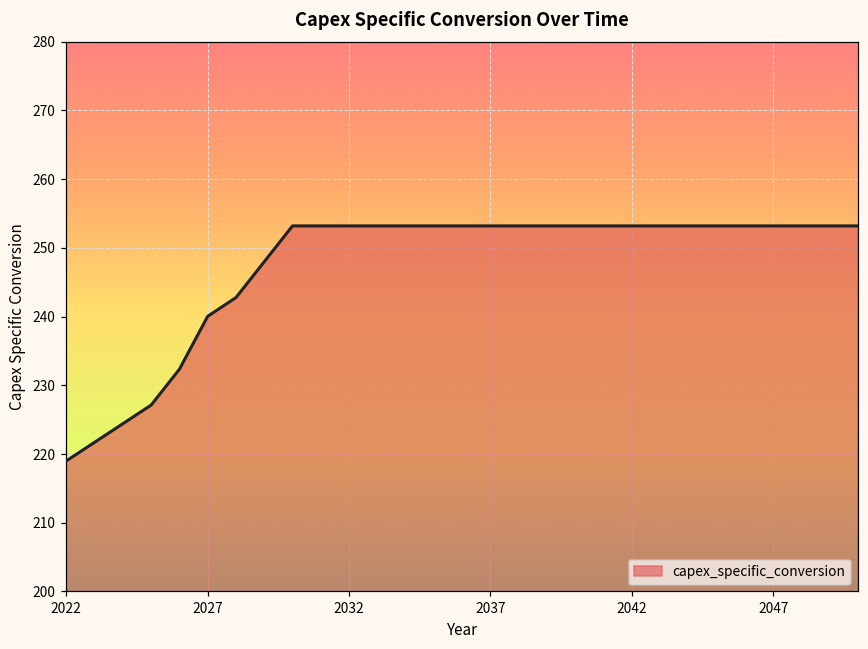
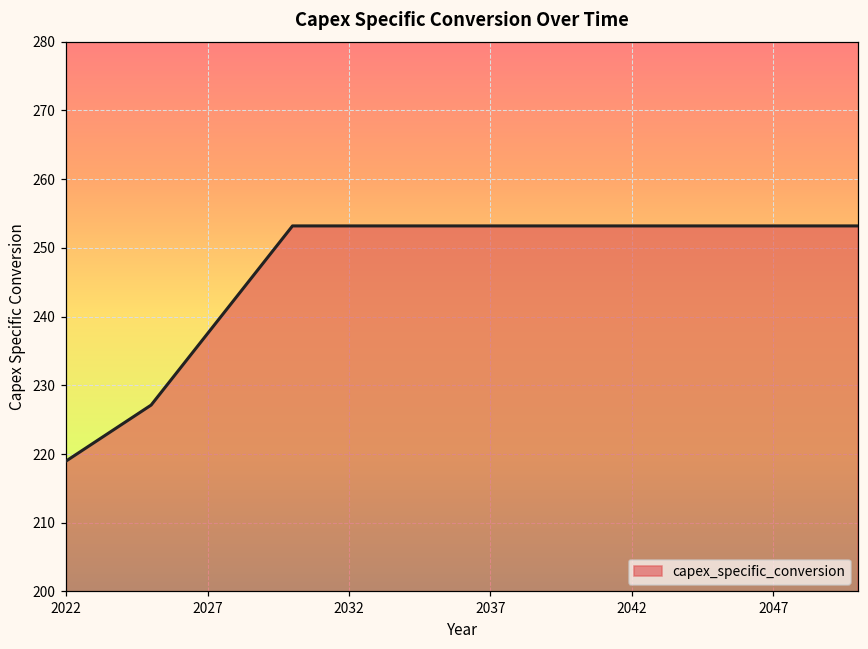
2027: 240 -> 238
